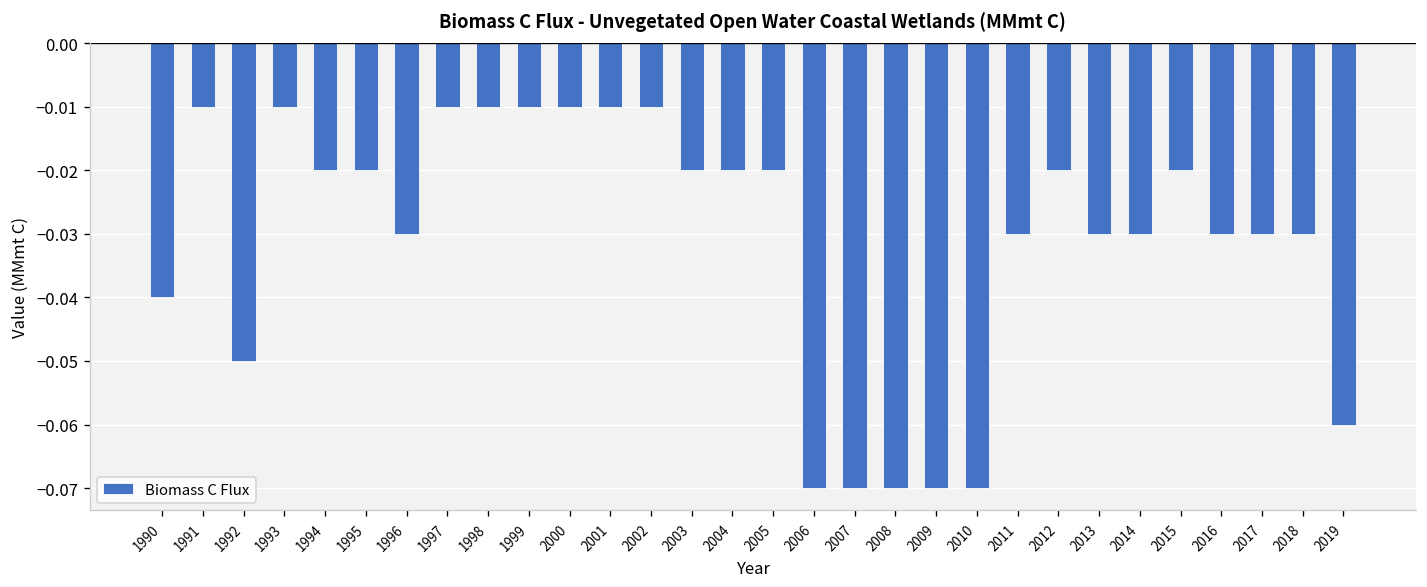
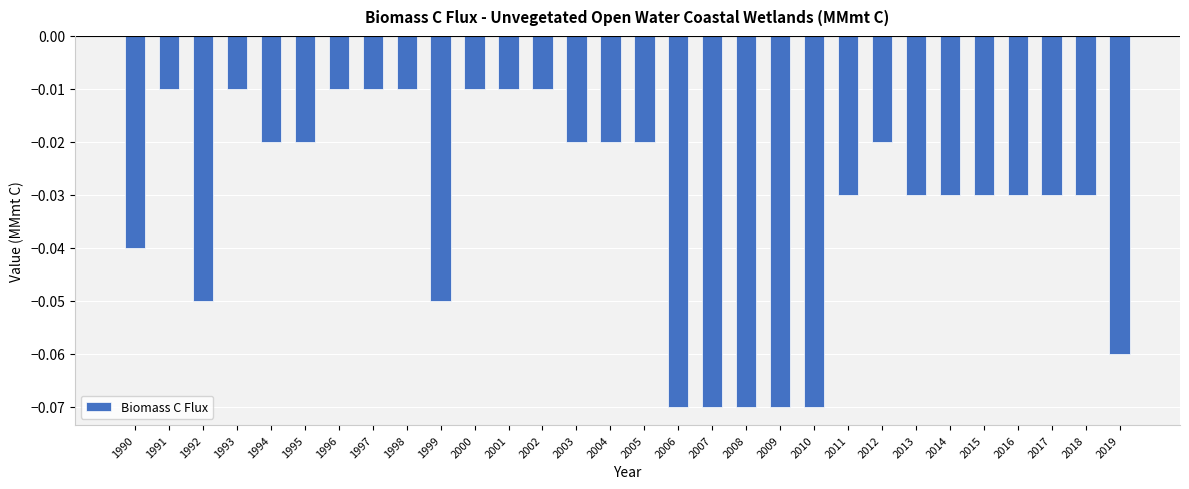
1996: -0.03 -> -0.01
1999: -0.01 -> -0.05
2015: -0.02 -> -0.03
